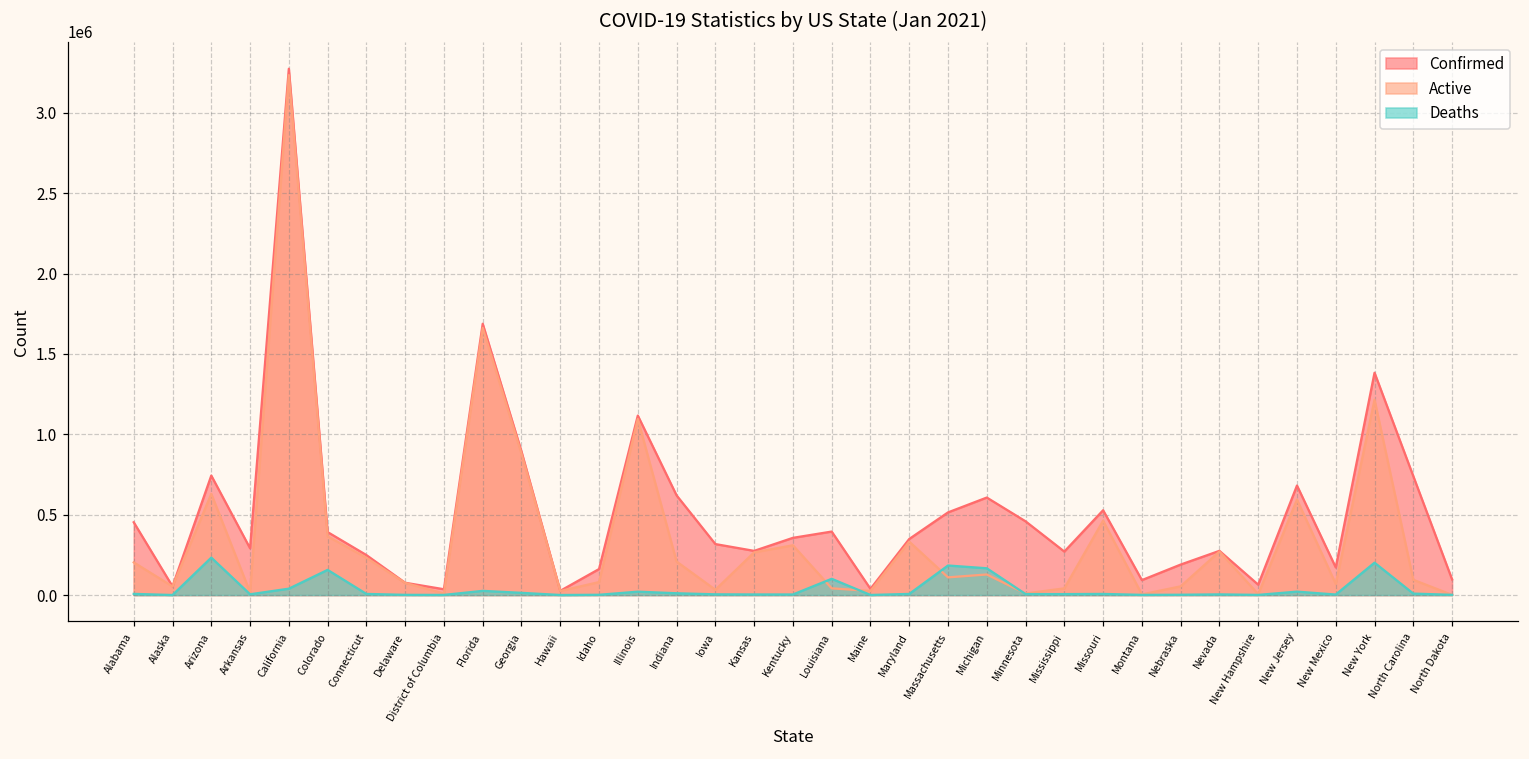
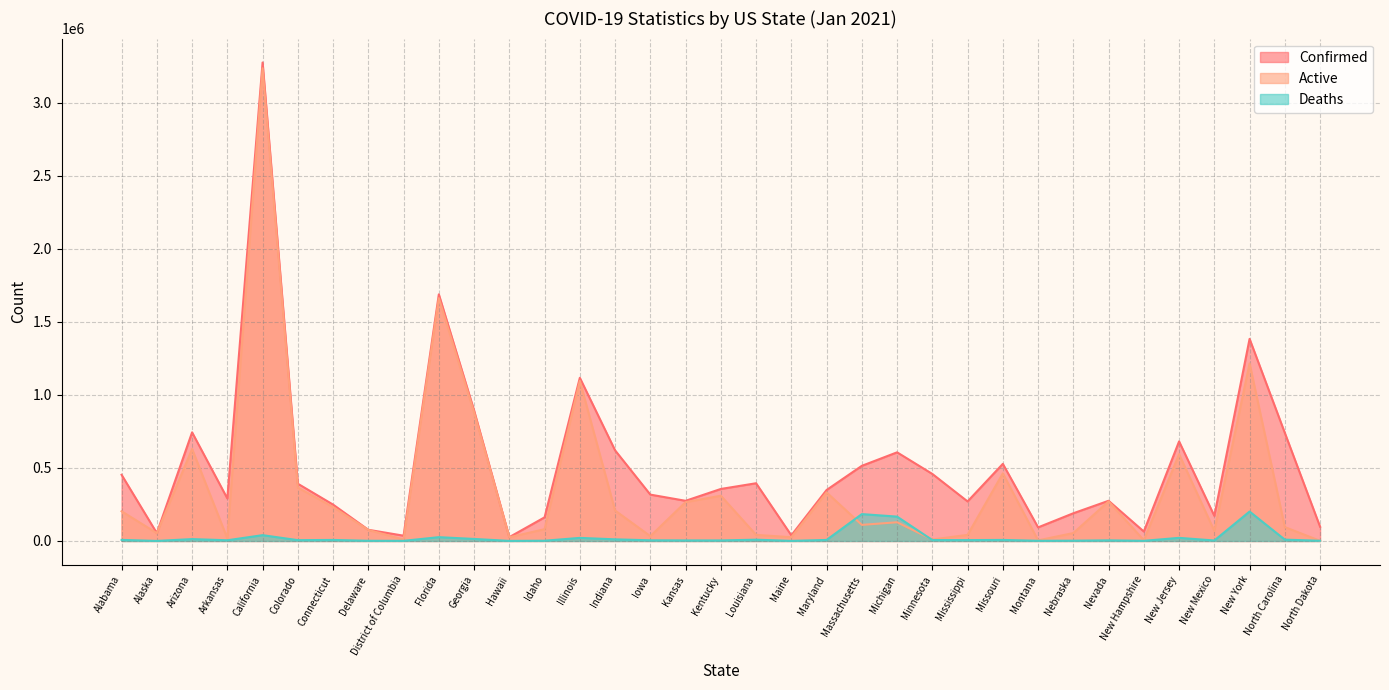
Deaths, Arizona: 230000 -> 10000
Deaths, Colorado: 160000 -> 10000
Deaths, Louisiana: 100000 -> 10000
